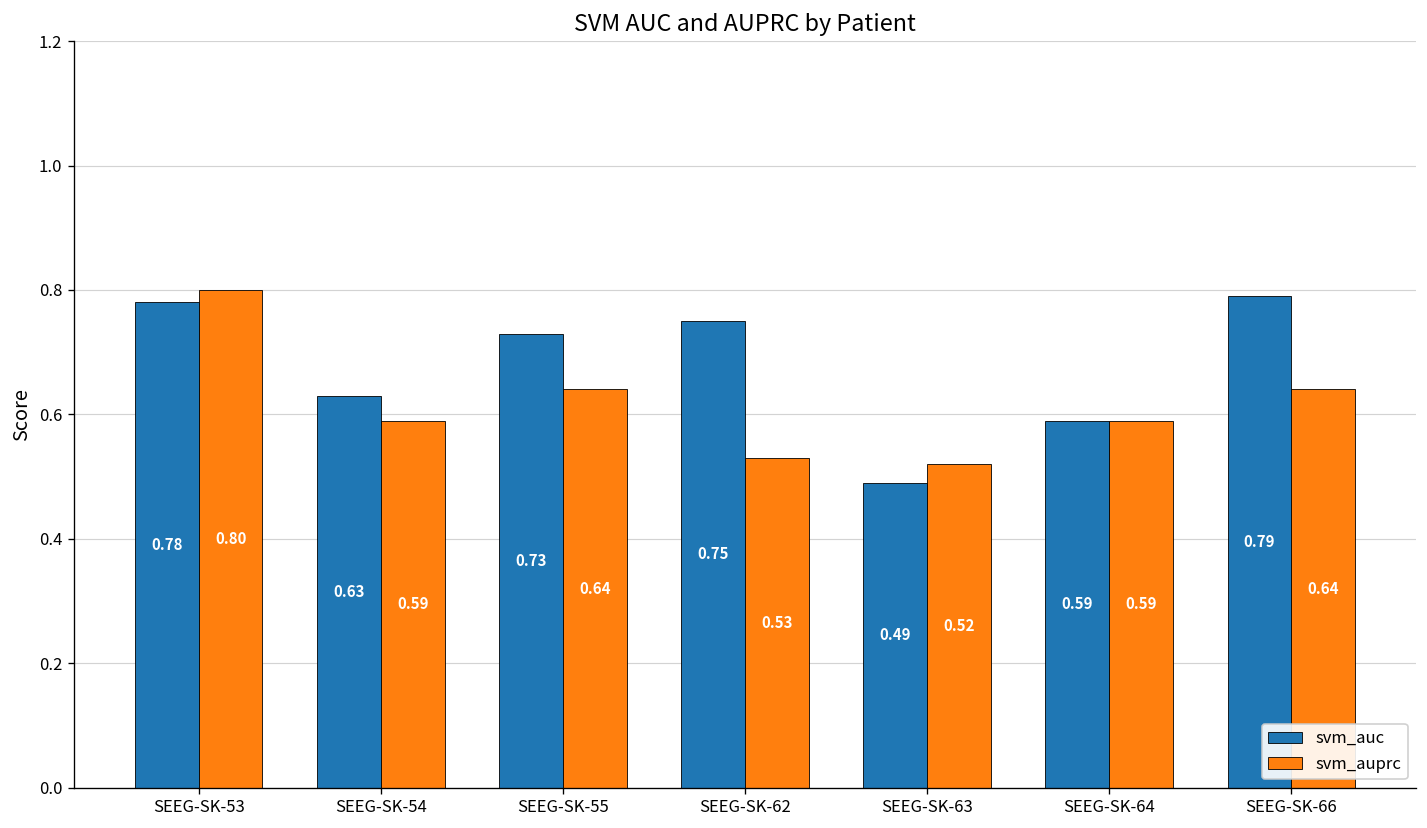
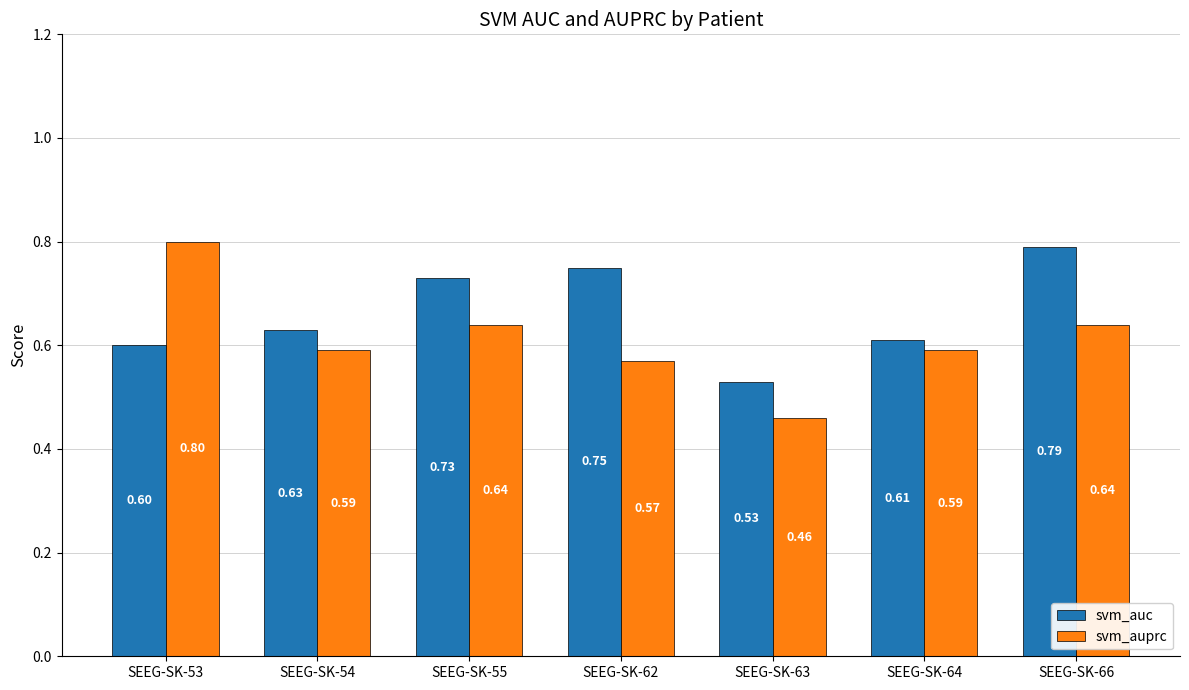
svm_auc, SEEG-SK-53: 0.78 -> 0.60
svm_auprc, SEEG-SK-62: 0.53 -> 0.57
svm_auc, SEEG-SK-63: 0.49 -> 0.53
svm_auprc, SEEG-SK-63: 0.52 -> 0.46
svm_auc, SEEG-SK-64: 0.59 -> 0.61
